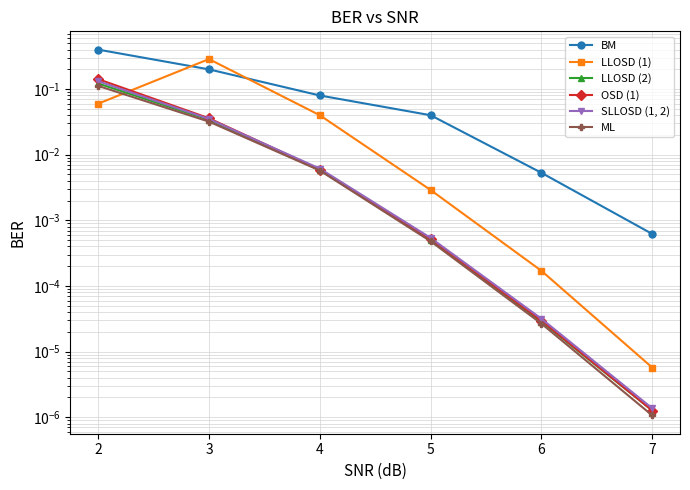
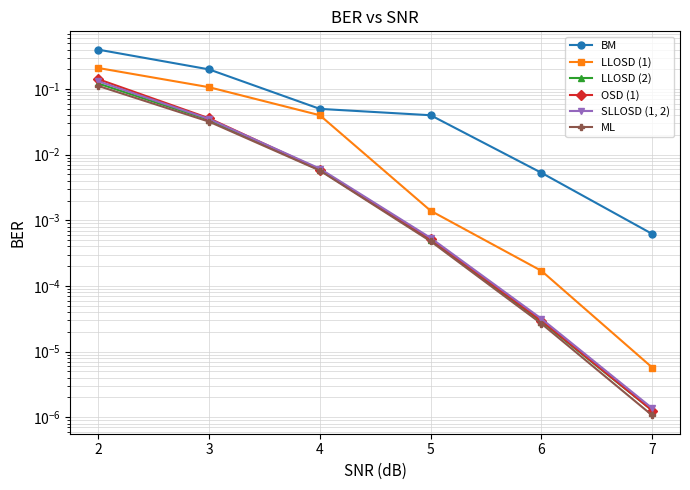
LLOSD (1), 2: 0.06 -> 0.21
LLOSD (1), 3: 0.3 -> 0.11
BM, 4: 0.08 -> 0.05
LLOSD (1), 5: 0.003 -> 0.0014
